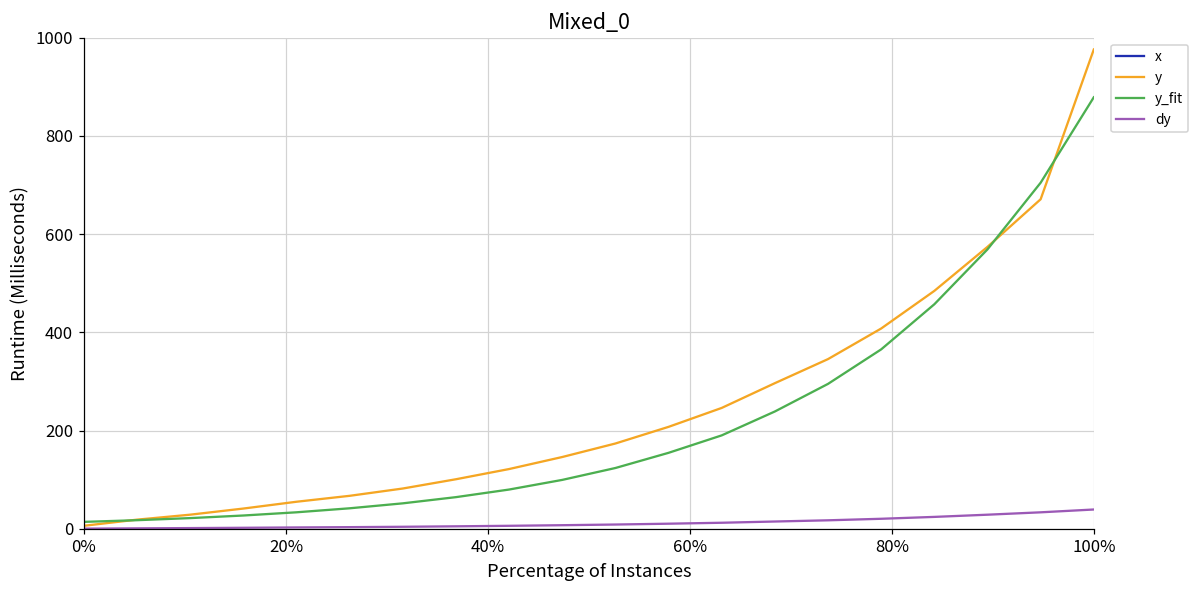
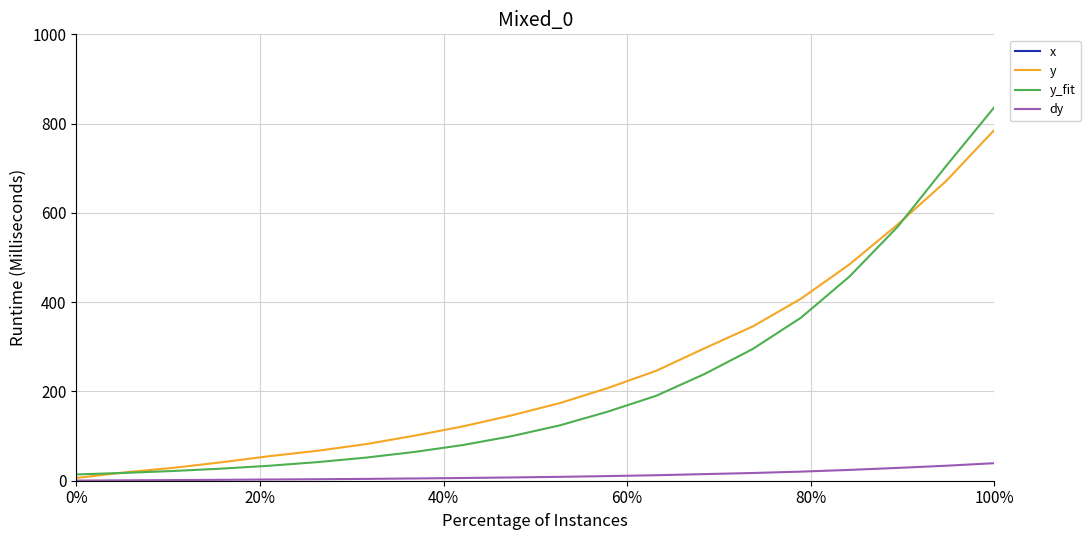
y, 100%: 980 -> 790
y_fit, 100%: 880 -> 840
